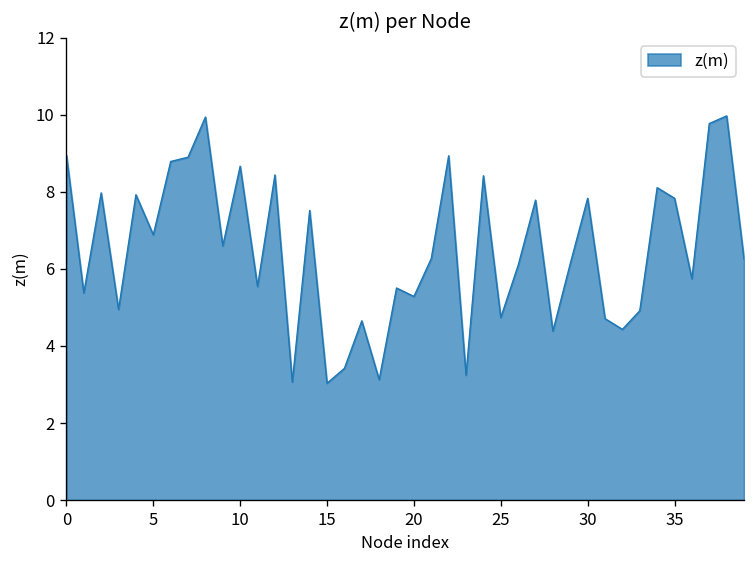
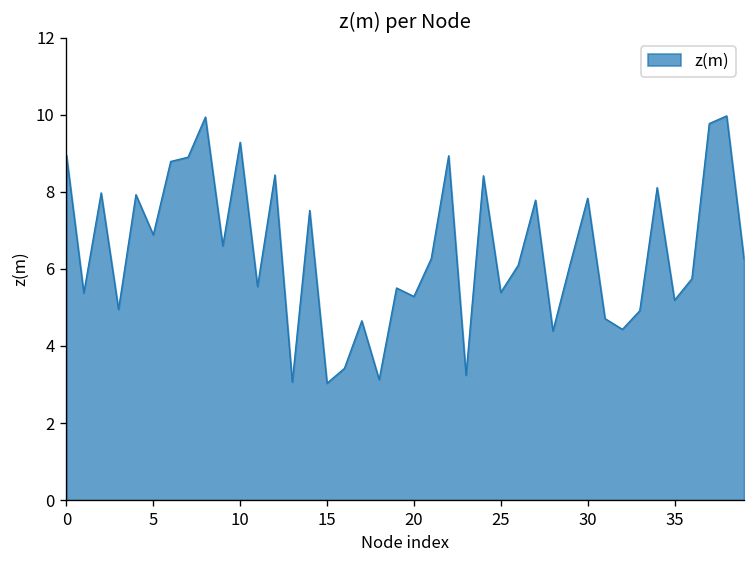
10: 8.7 -> 9.3
25: 4.7 -> 5.4
35: 7.8 -> 5.2
